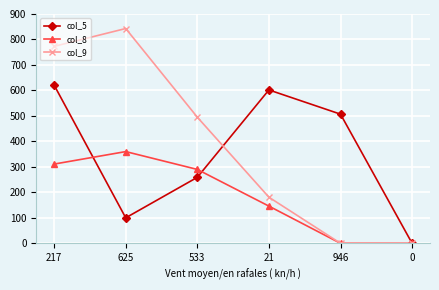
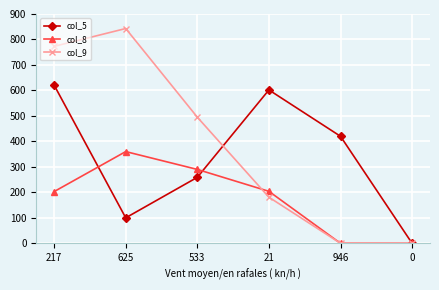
col_8, 217: 310 -> 200
col_8, 21: 150 -> 200
col_5, 946: 510 -> 420
